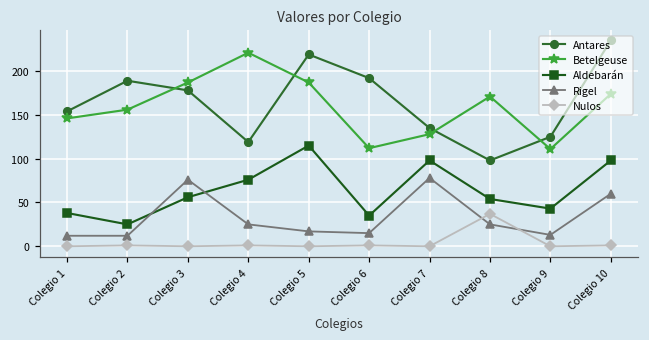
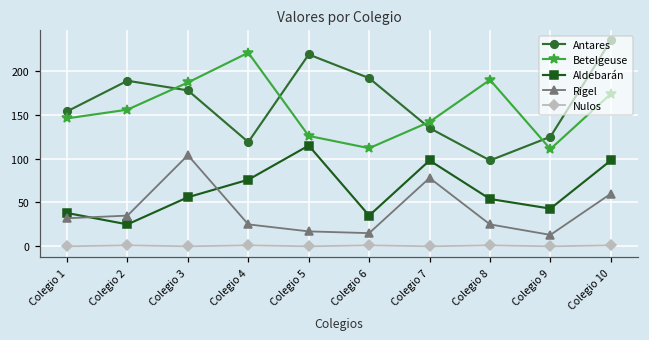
Rigel, Colegio 1: 10 -> 30
Rigel, Colegio 2: 10 -> 40
Rigel, Colegio 3: 80 -> 100
Betelgeuse, Colegio 5: 190 -> 130
Betelgeuse, Colegio 7: 130 -> 140
Betelgeuse, Colegio 8: 170 -> 190
Nulos, Colegio 8: 40 -> 0
